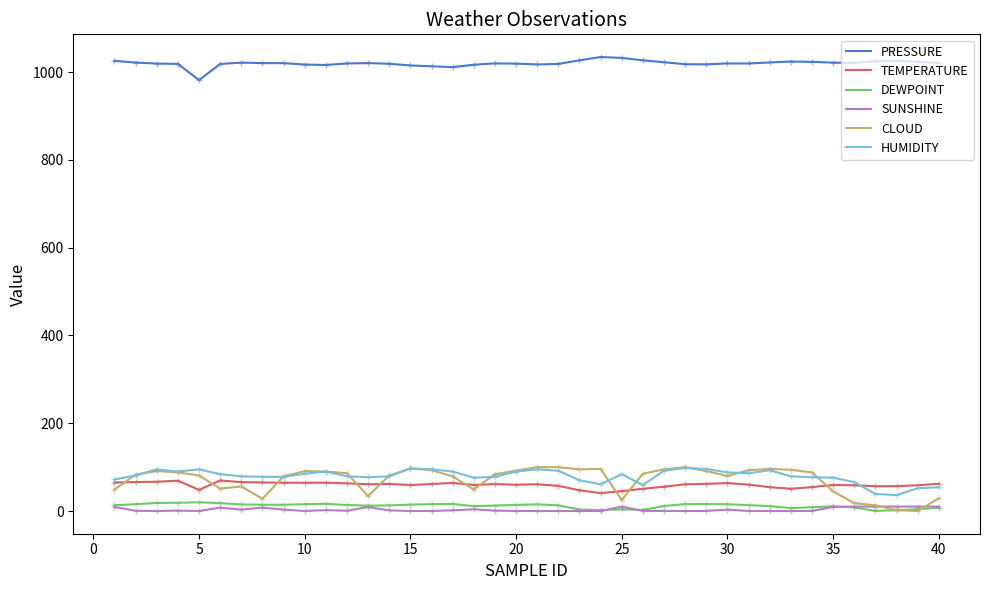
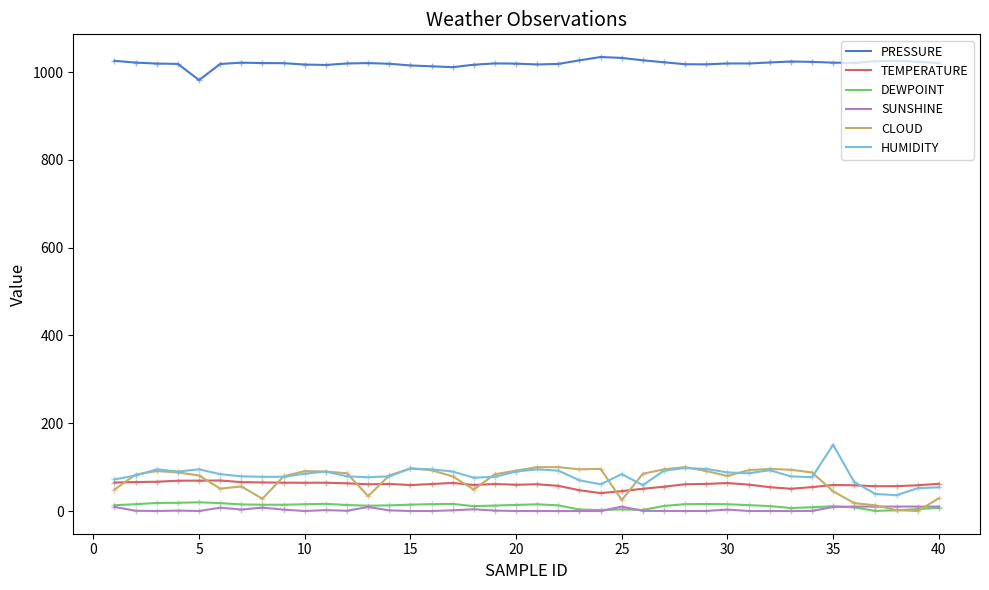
TEMPERATURE, 5: 50 -> 70
HUMIDITY, 35: 80 -> 150
